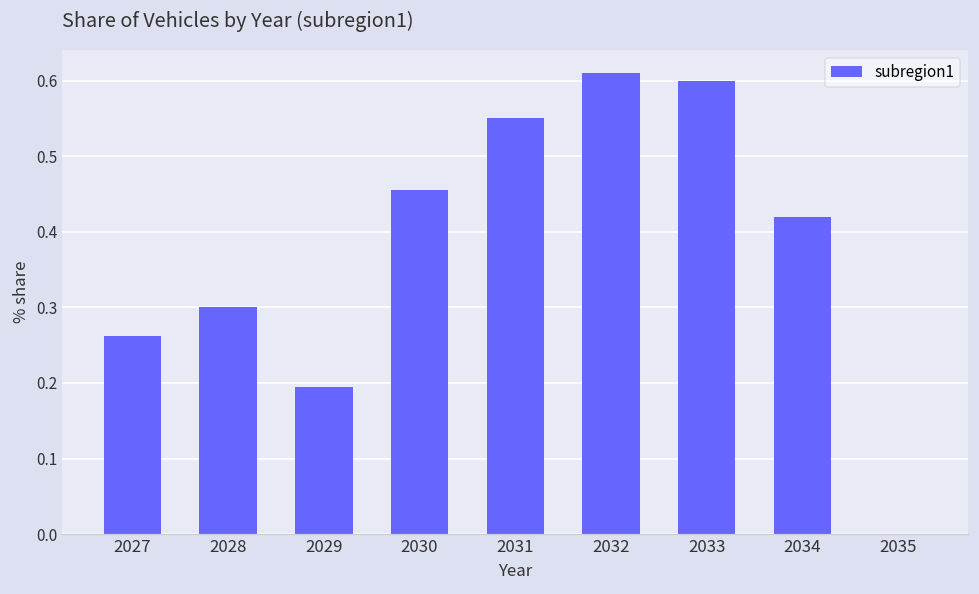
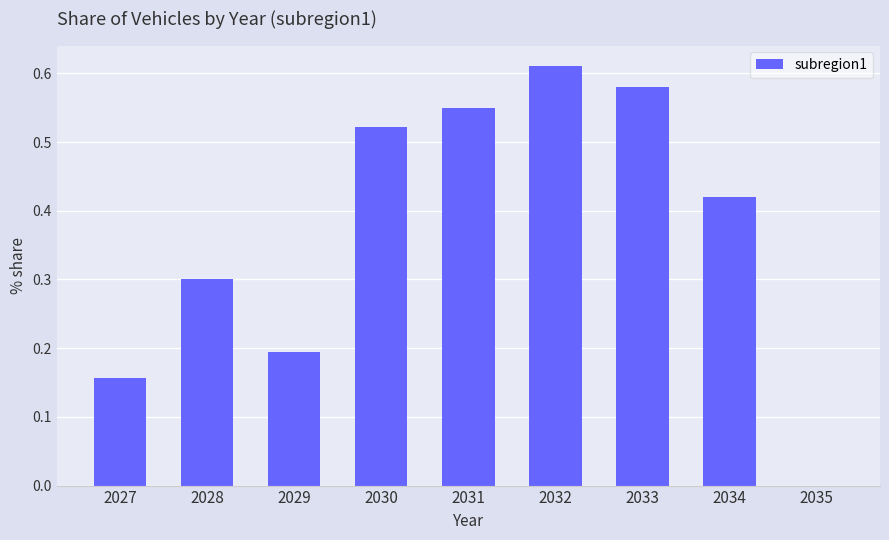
2027: 0.26 -> 0.16
2030: 0.46 -> 0.52
2033: 0.60 -> 0.58
